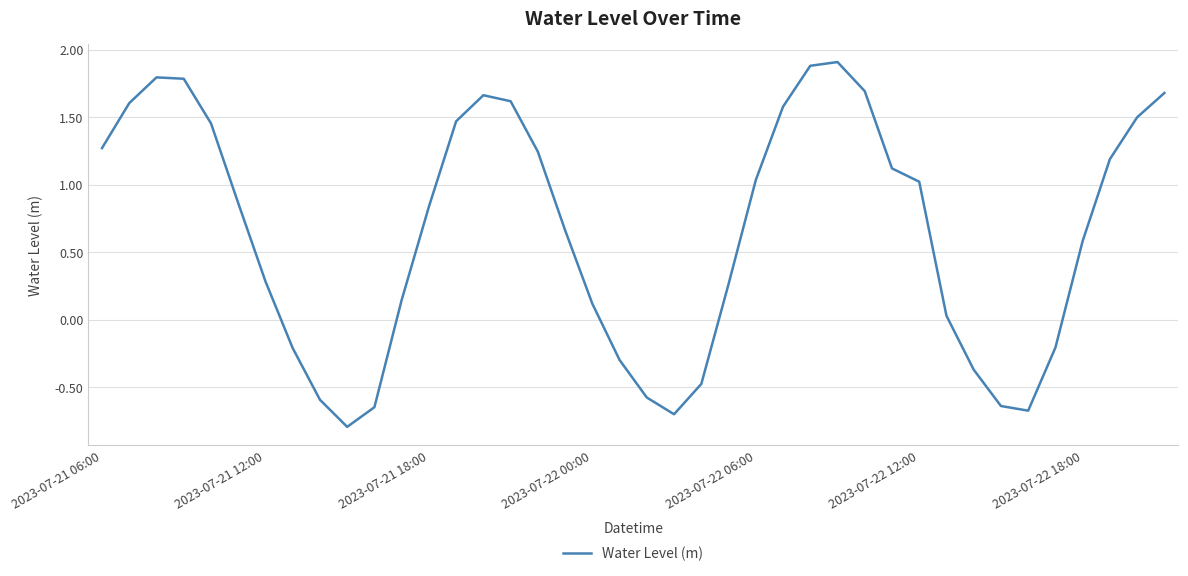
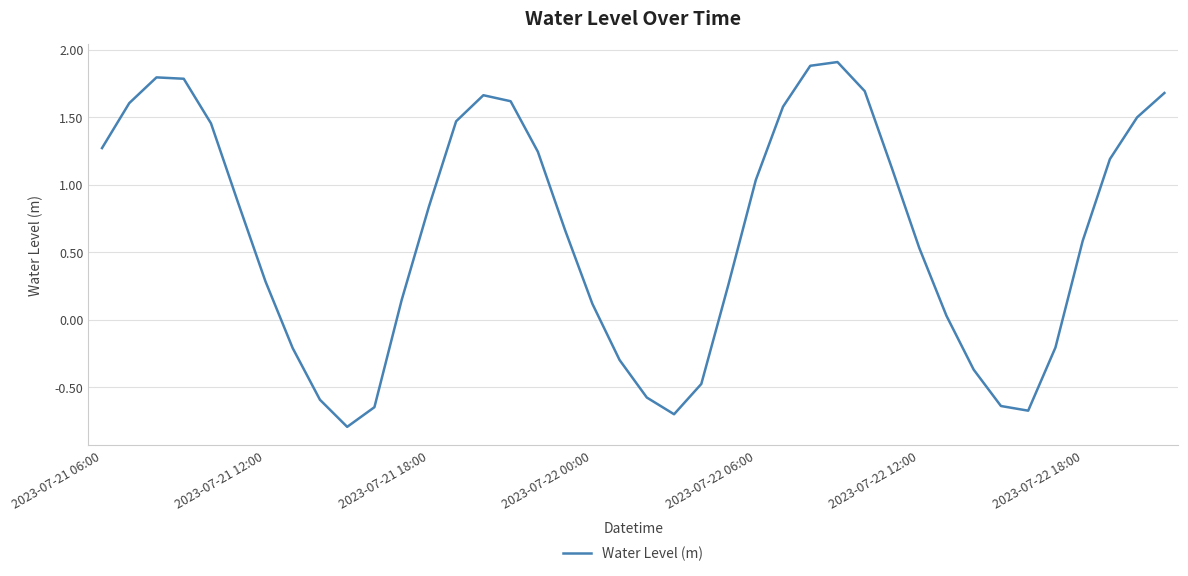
2023-07-22 12:00: 1.02 -> 0.53
